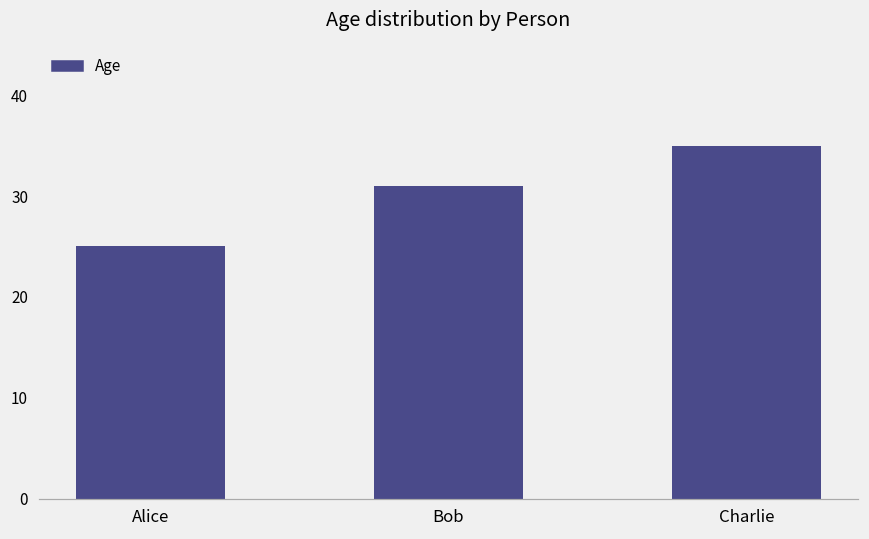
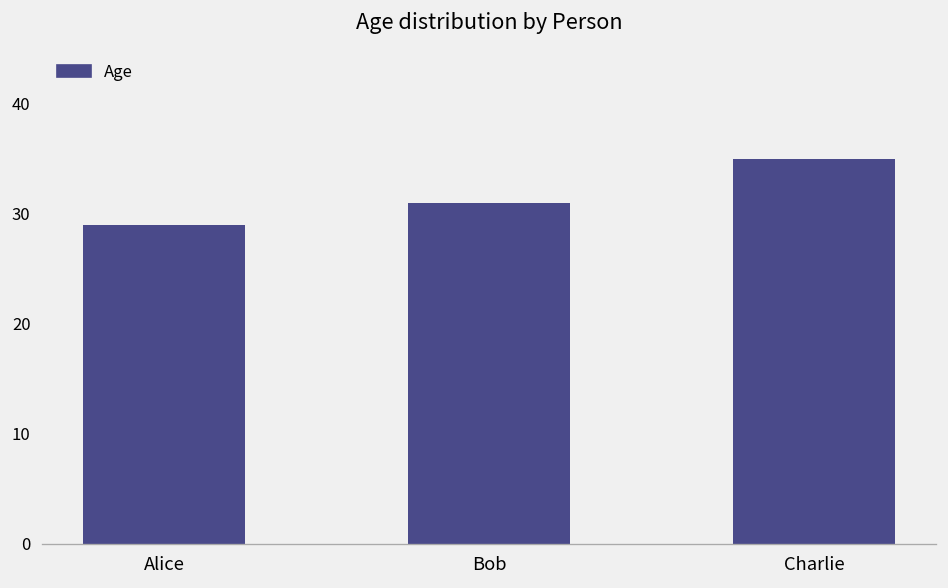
Alice: 25 -> 29
